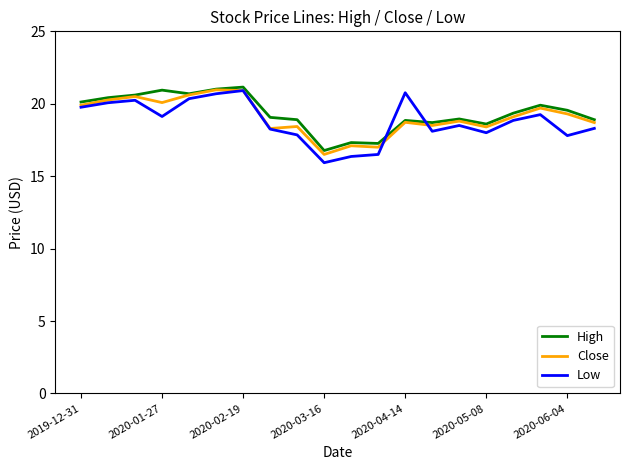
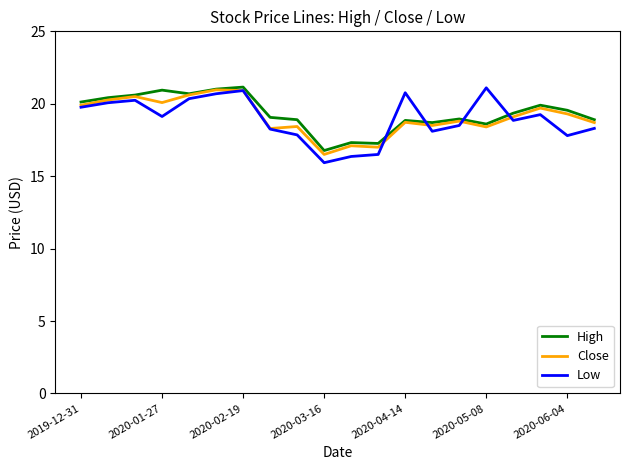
Low, 2020-05-08: 18.0 -> 21.1
